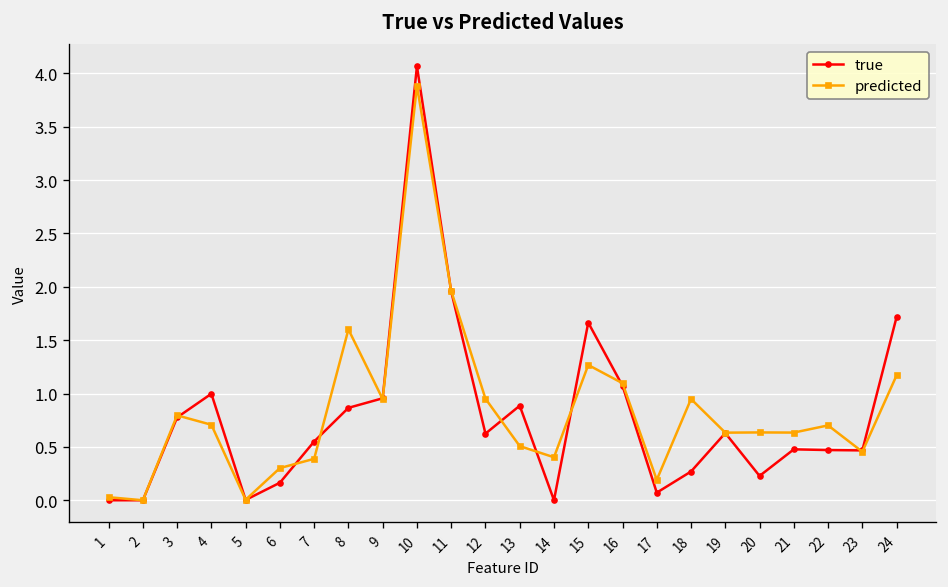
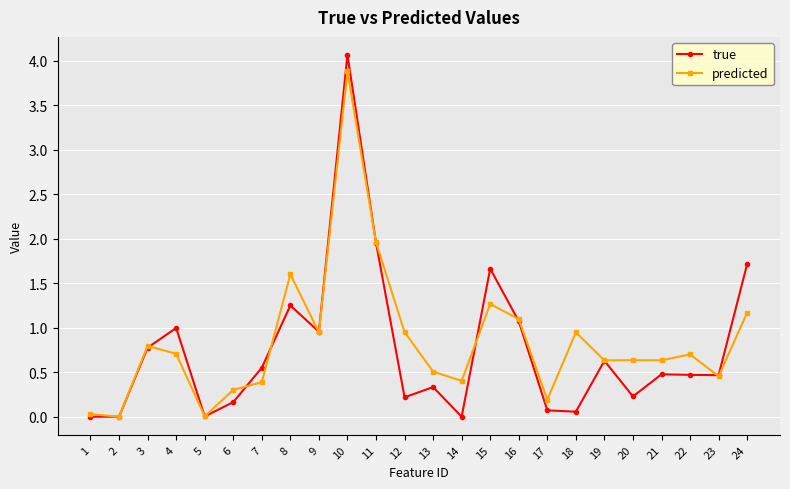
true, 8: 0.9 -> 1.3
true, 12: 0.6 -> 0.2
true, 13: 0.9 -> 0.3
true, 18: 0.3 -> 0.1
